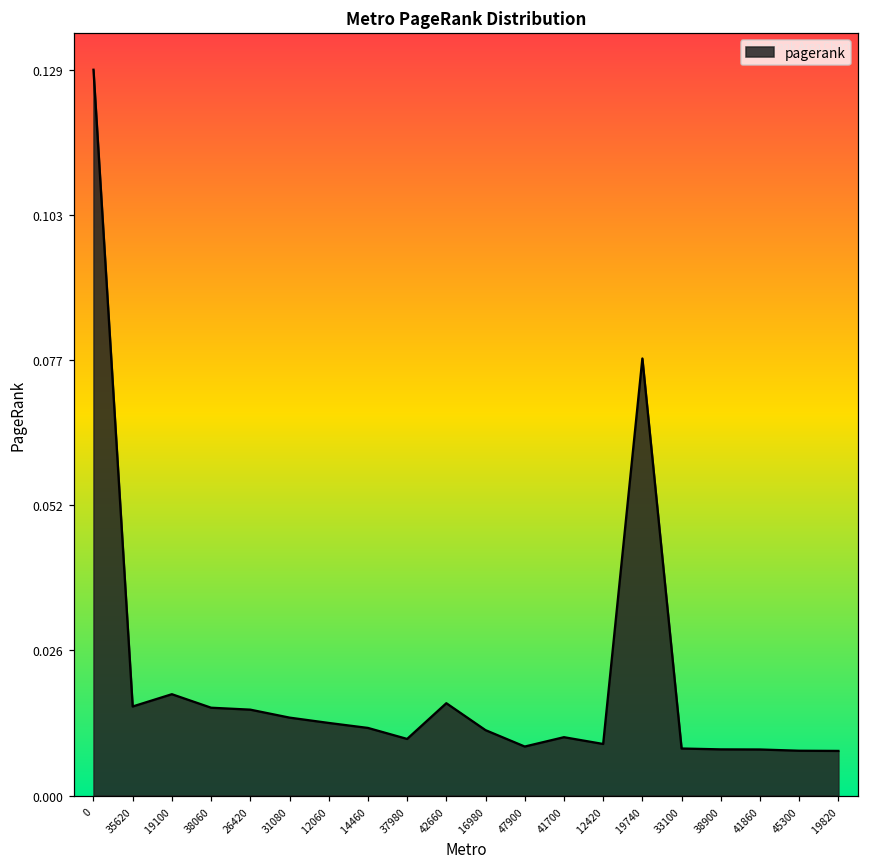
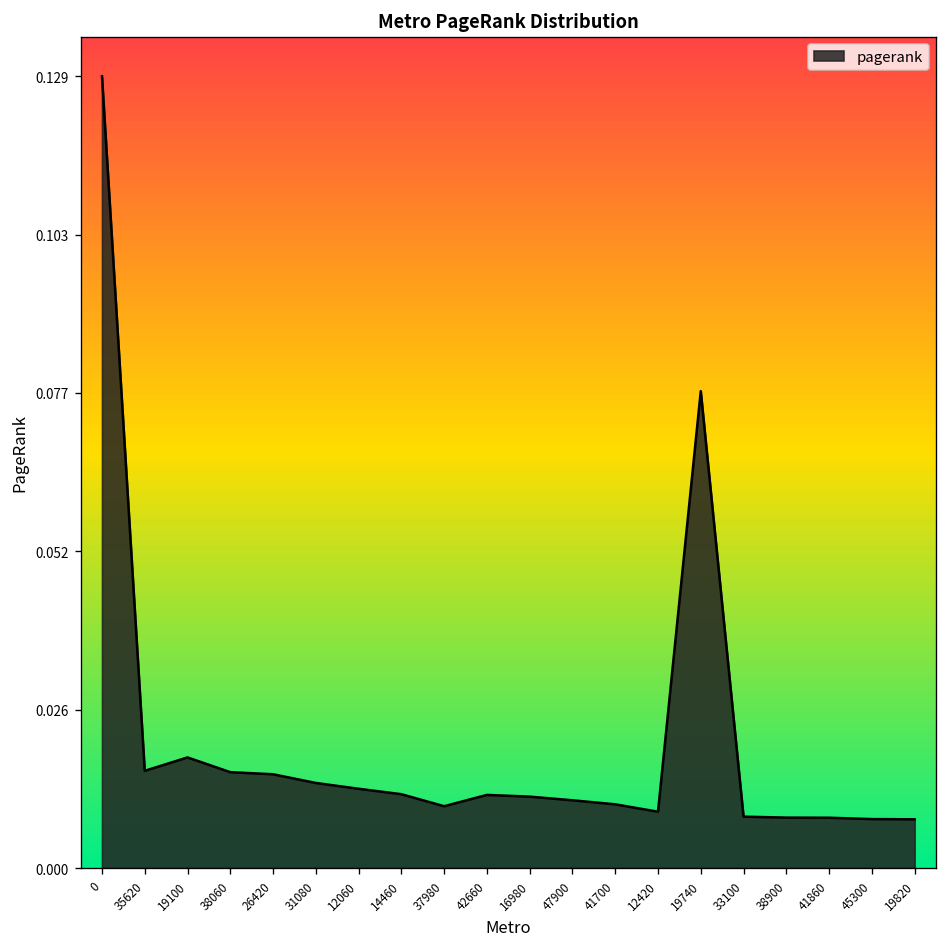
42660: 0.016 -> 0.012
47900: 0.009 -> 0.011
